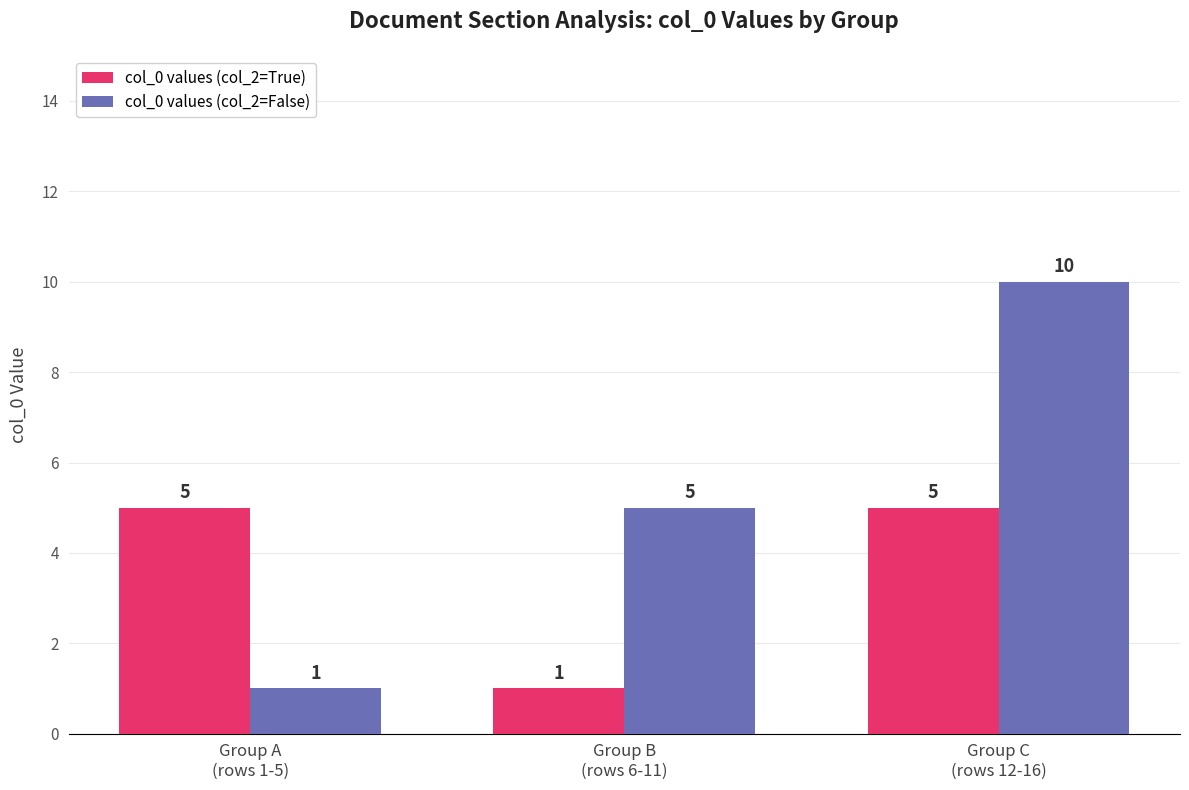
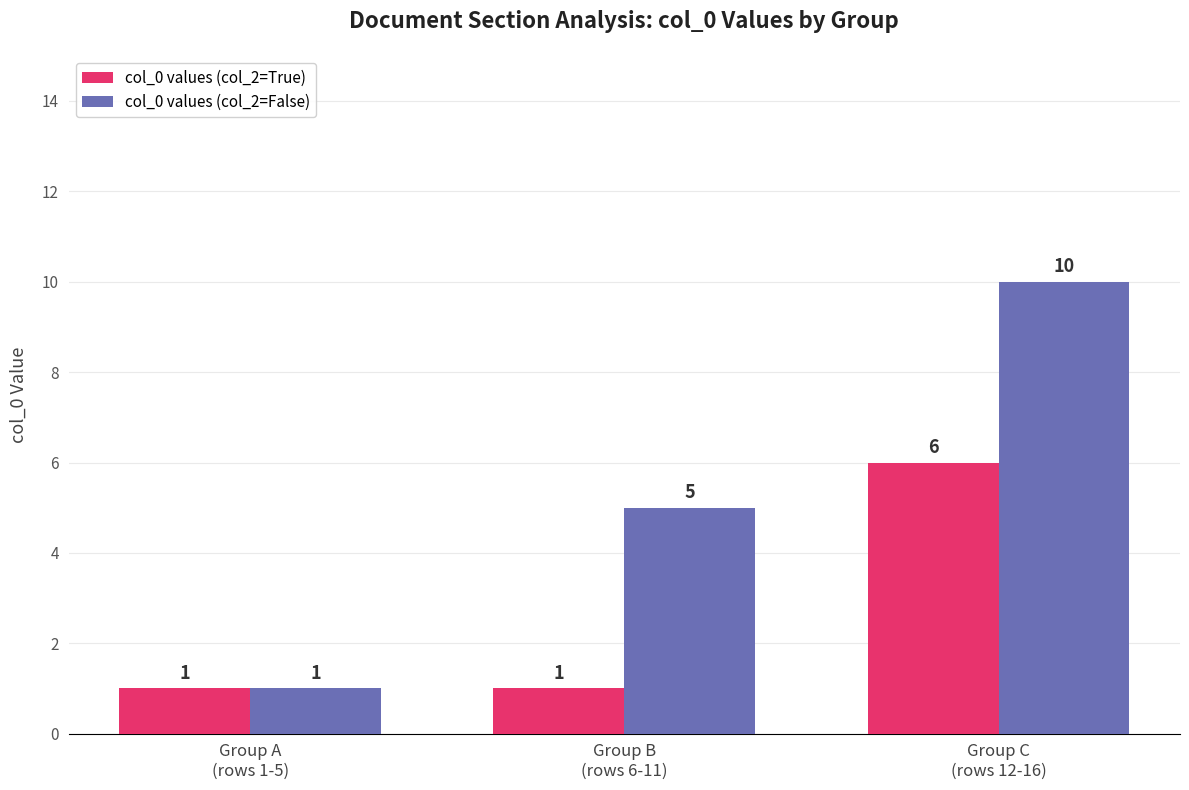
col_0 values (col_2=True), Group A (rows 1-5): 5 -> 1
col_0 values (col_2=True), Group C (rows 12-16): 5 -> 6
